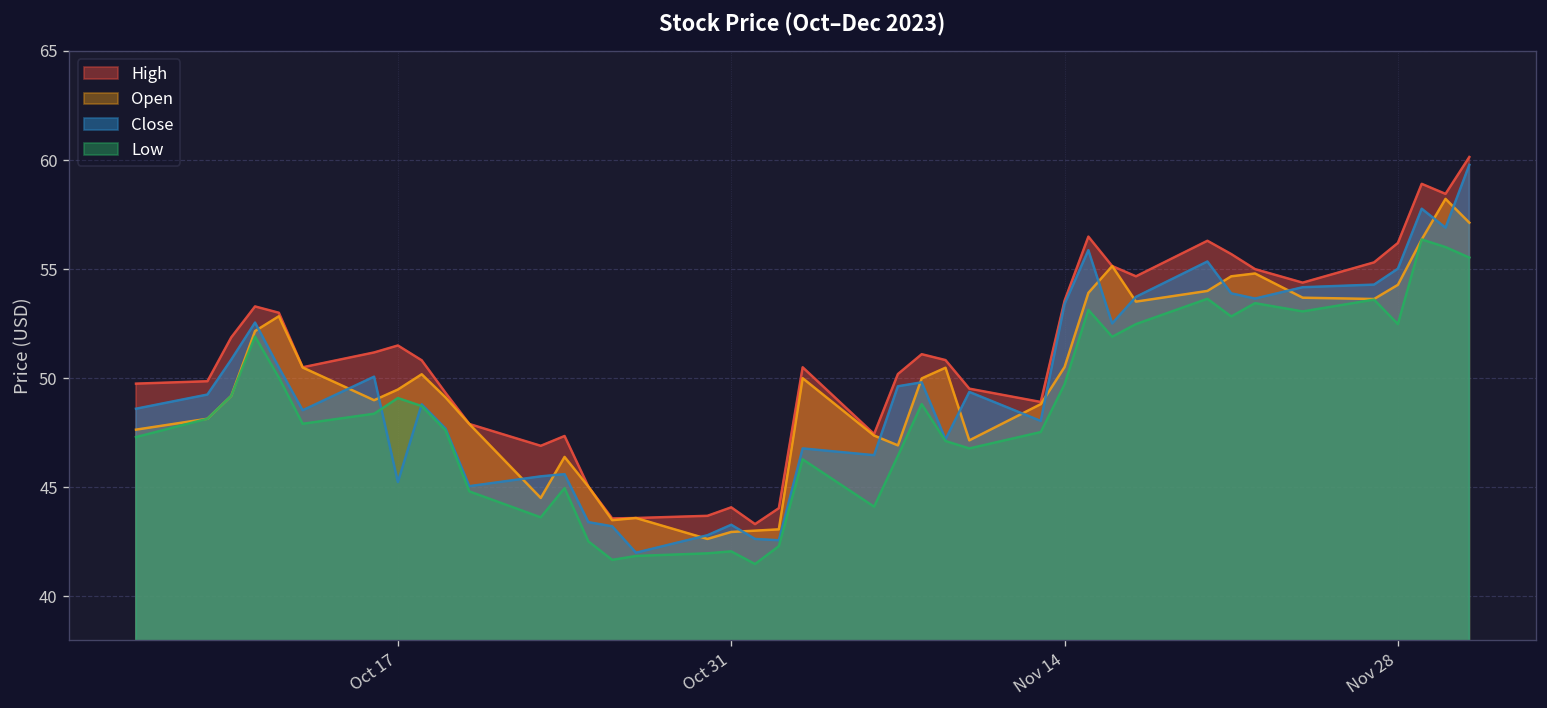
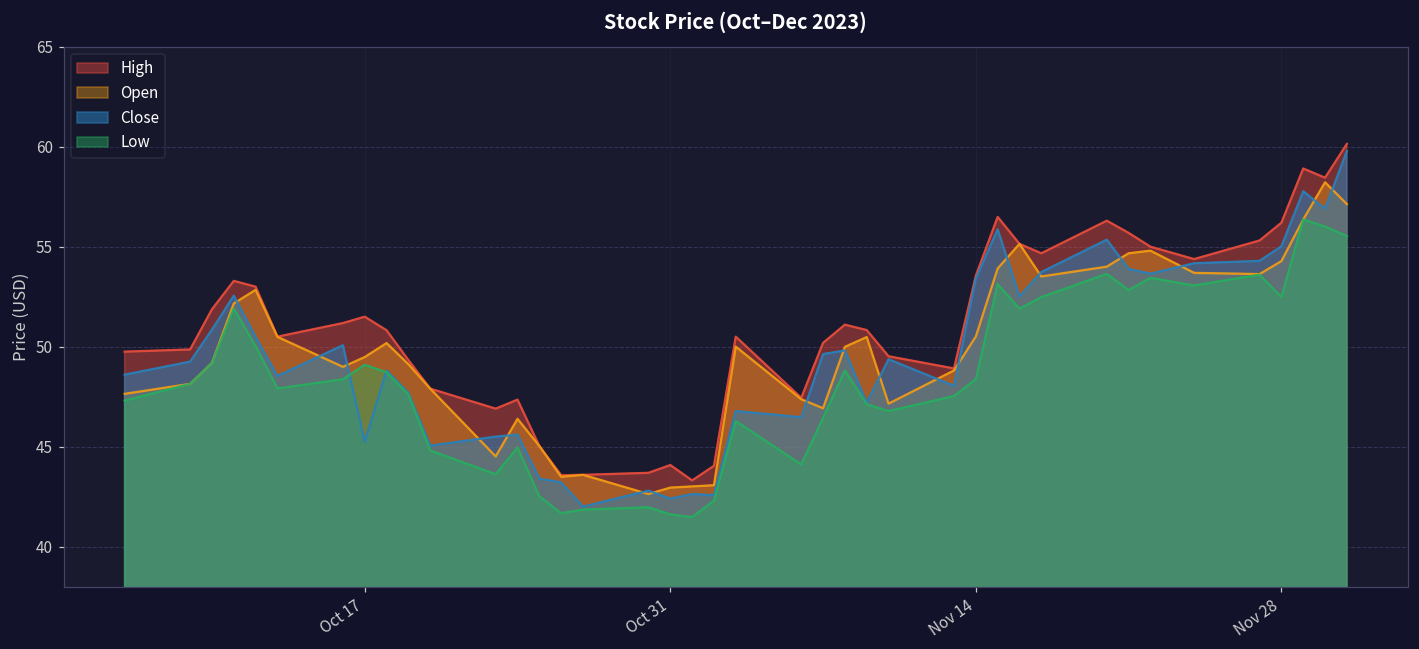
Close, Oct 31: 43.3 -> 42.4
Low, Oct 31: 42.1 -> 41.6
Low, Nov 14: 49.7 -> 48.4
